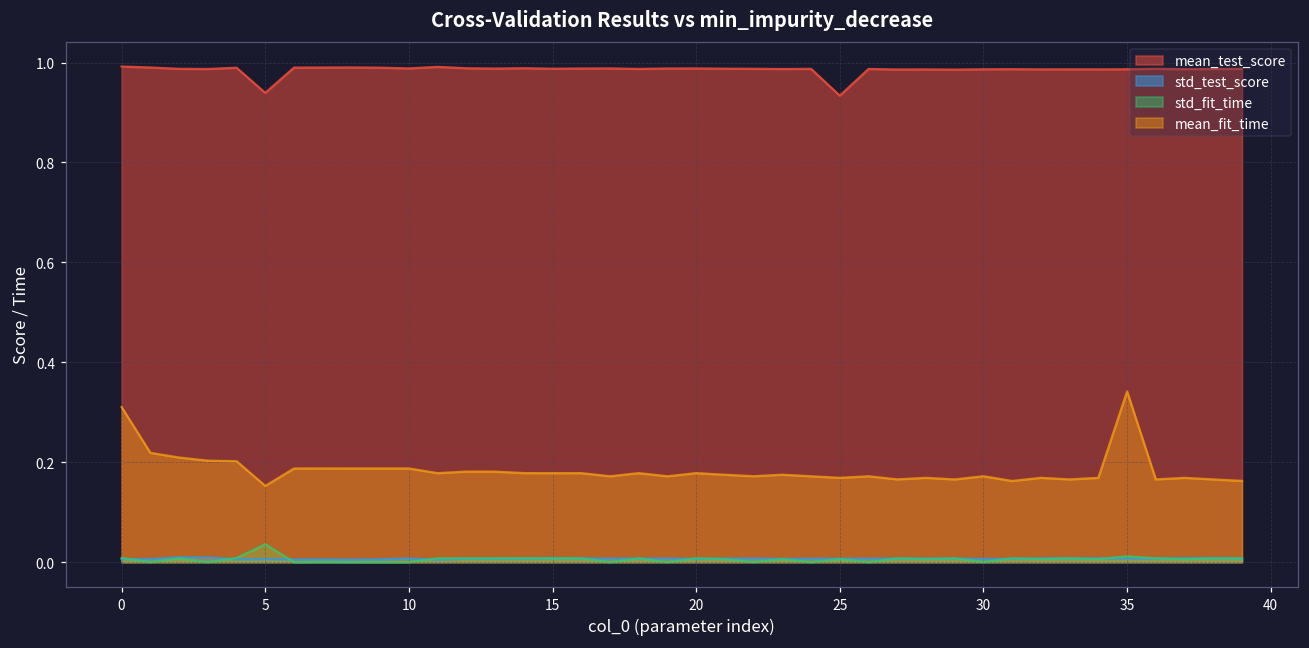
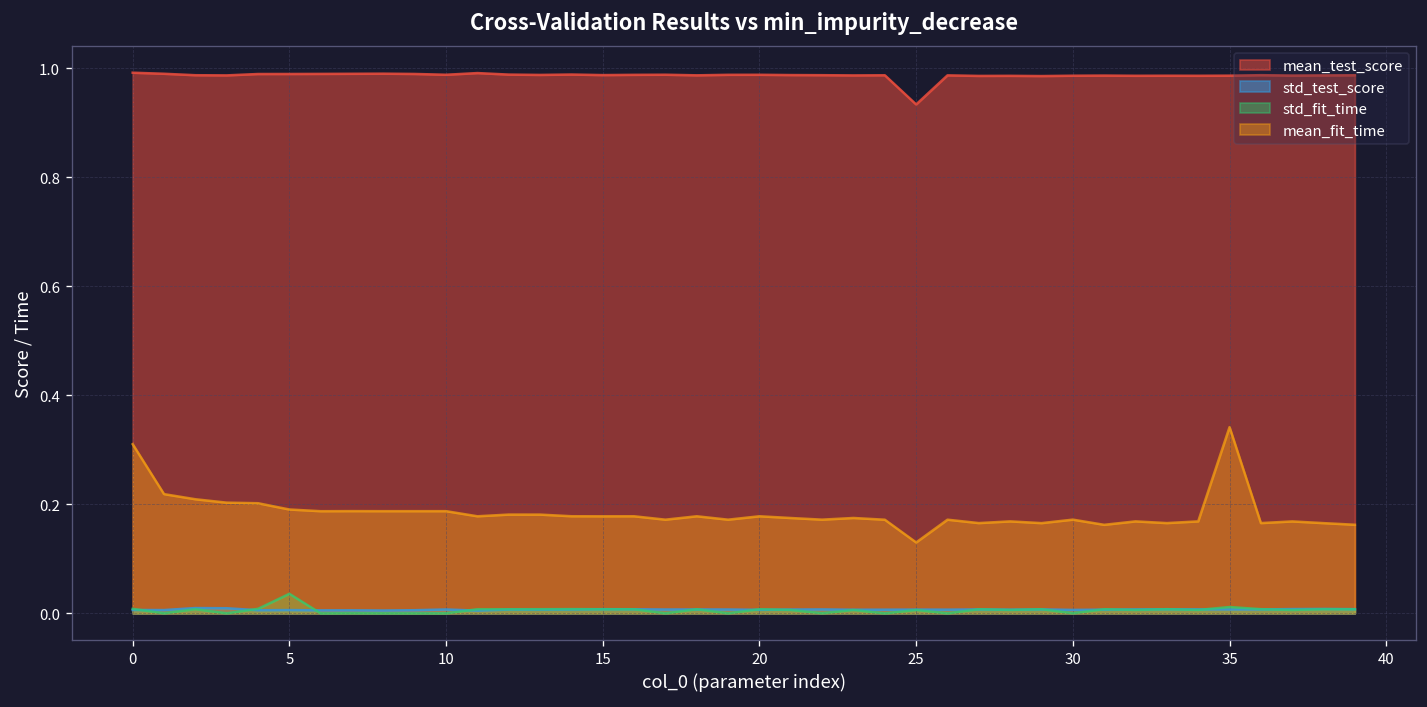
mean_test_score, 5: 0.94 -> 0.99
mean_fit_time, 5: 0.15 -> 0.19
mean_fit_time, 25: 0.17 -> 0.13
